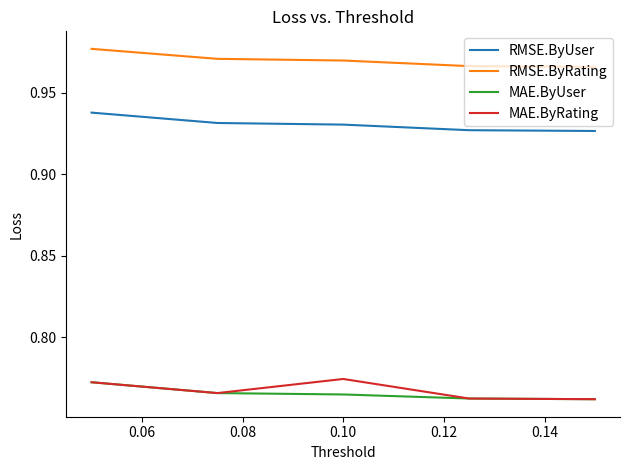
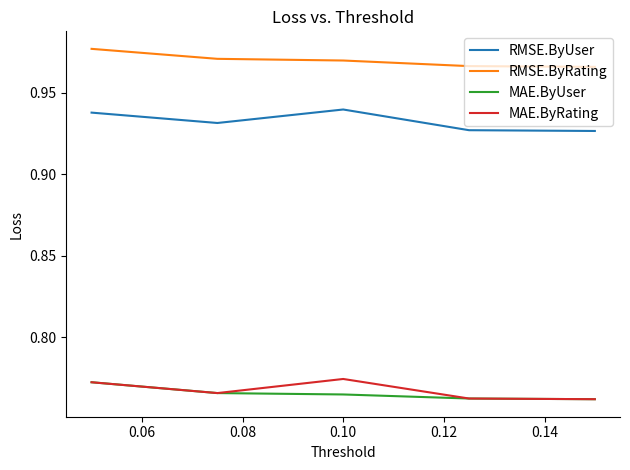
RMSE.ByUser, 0.10: 0.930 -> 0.940
